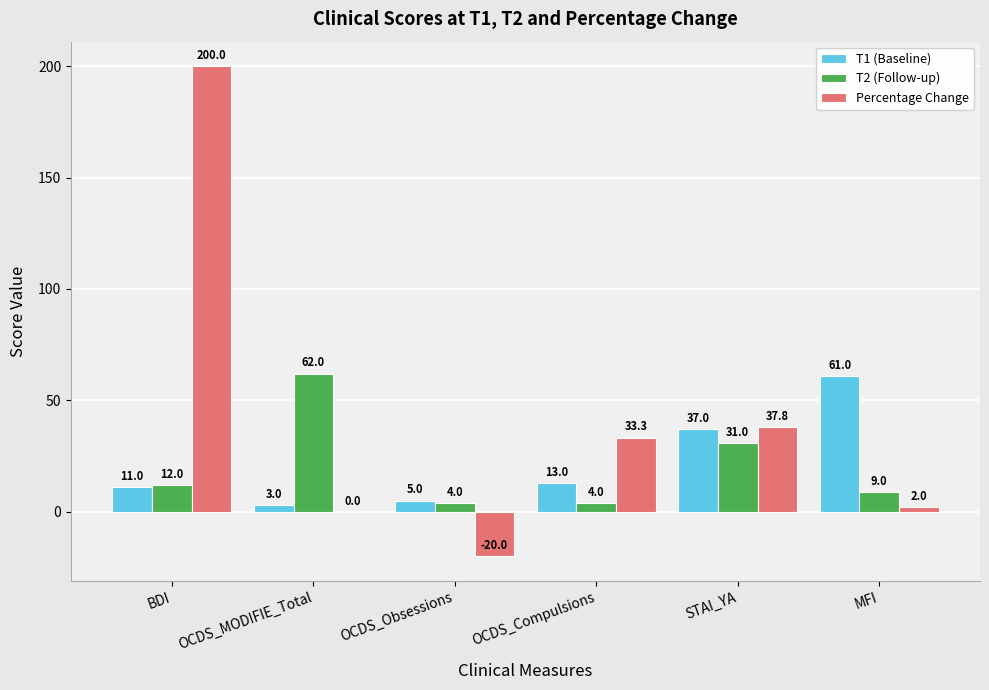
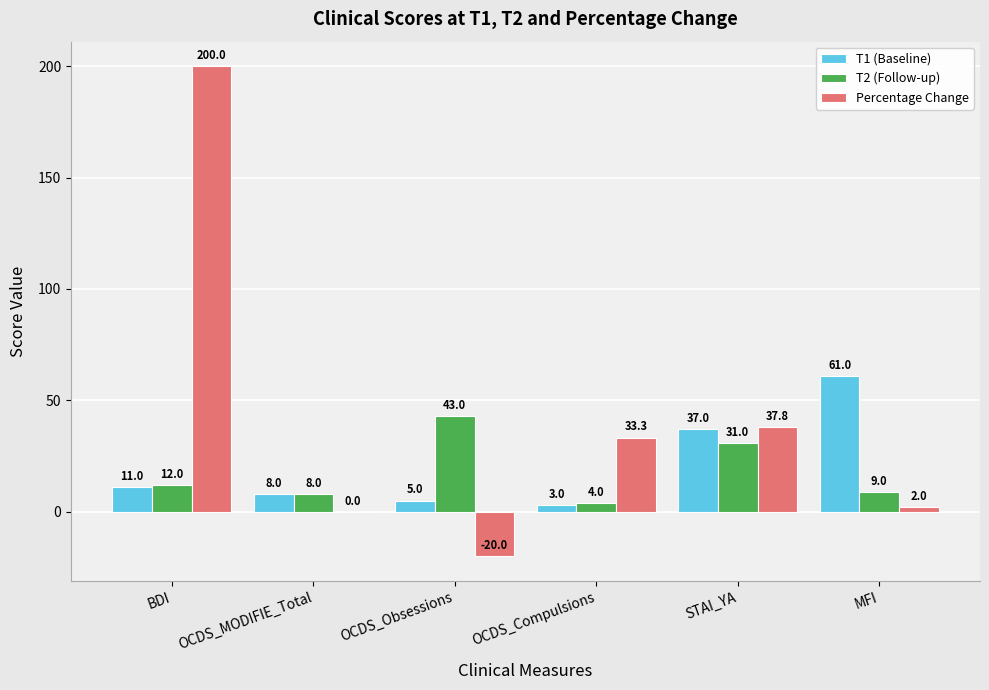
T1 (Baseline), OCDS_MODIFIE_Total: 3.0 -> 8.0
T2 (Follow-up), OCDS_MODIFIE_Total: 62.0 -> 8.0
T2 (Follow-up), OCDS_Obsessions: 4.0 -> 43.0
T1 (Baseline), OCDS_Compulsions: 13.0 -> 3.0
